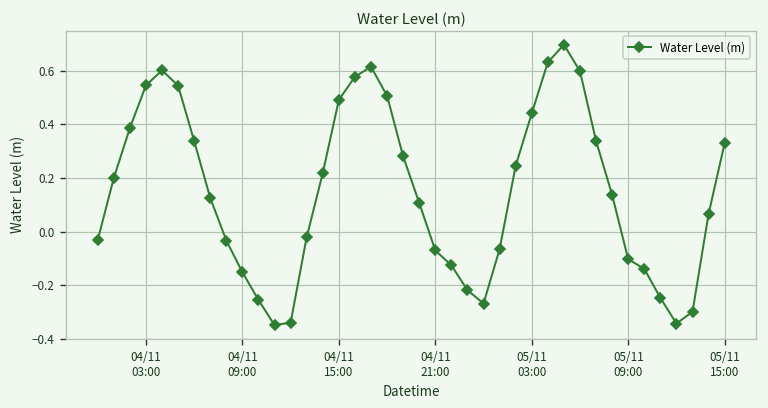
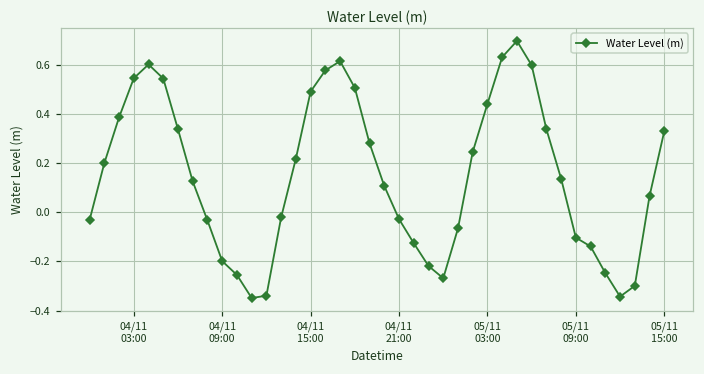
04/11 09:00: -0.15 -> -0.20
04/11 21:00: -0.07 -> -0.03
